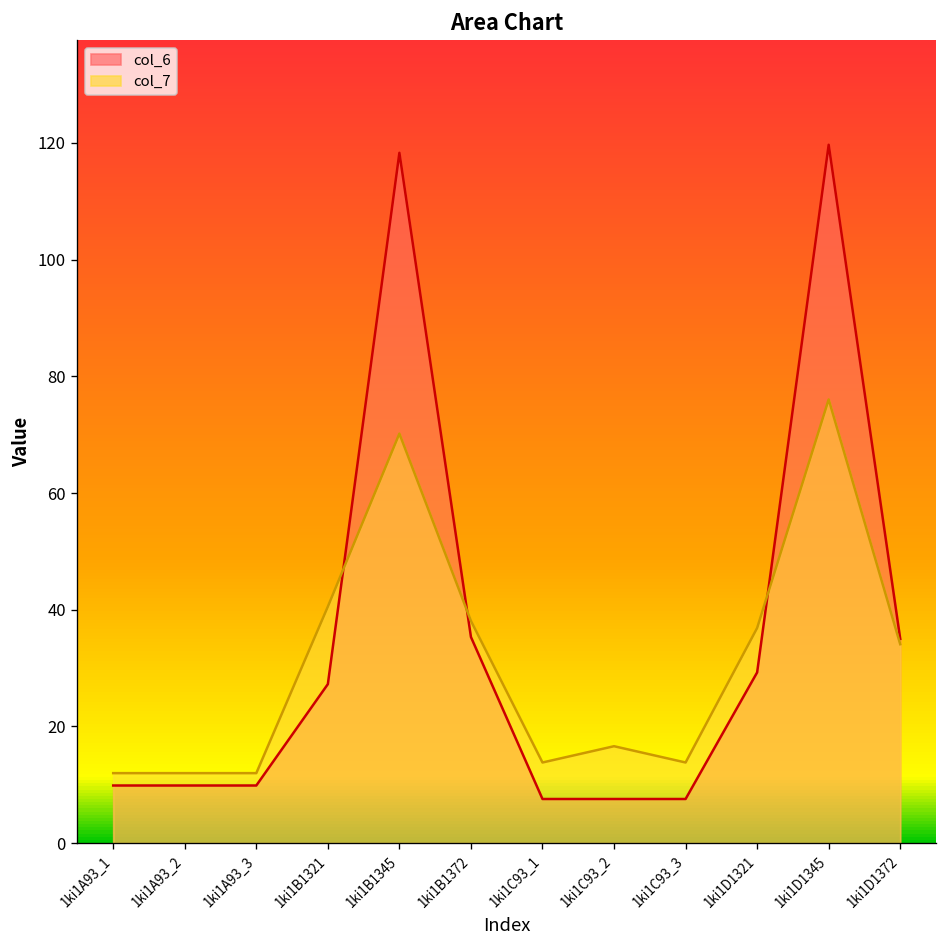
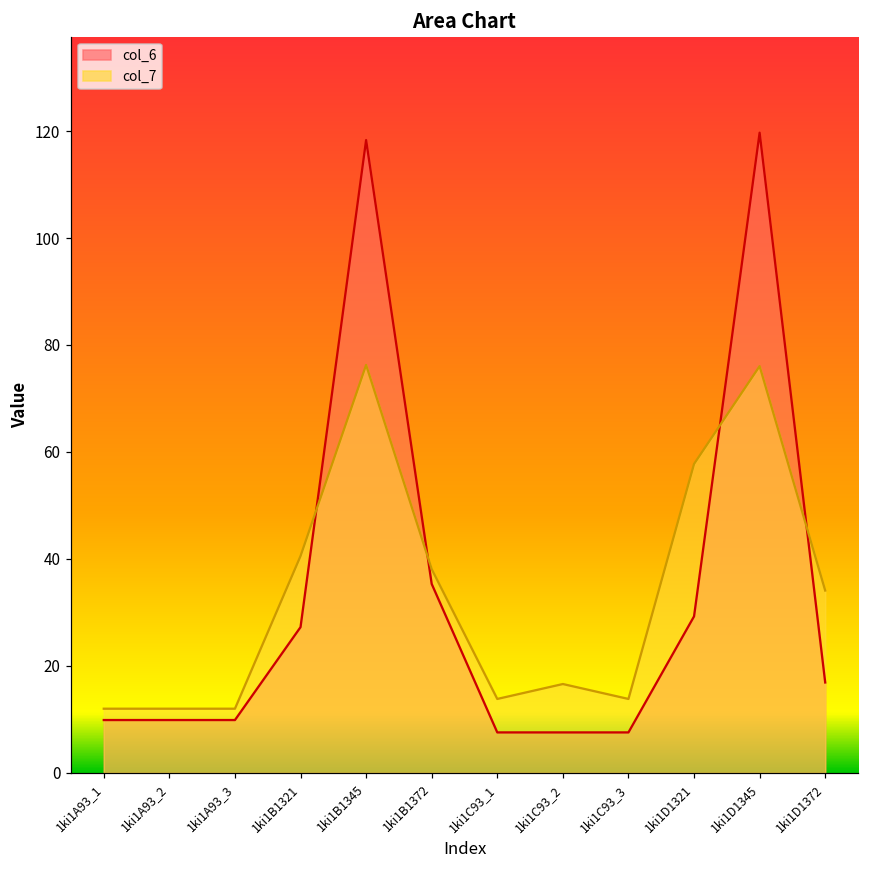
col_7, 1ki1B1345: 70 -> 76
col_7, 1ki1D1321: 37 -> 58
col_6, 1ki1D1372: 35 -> 17
